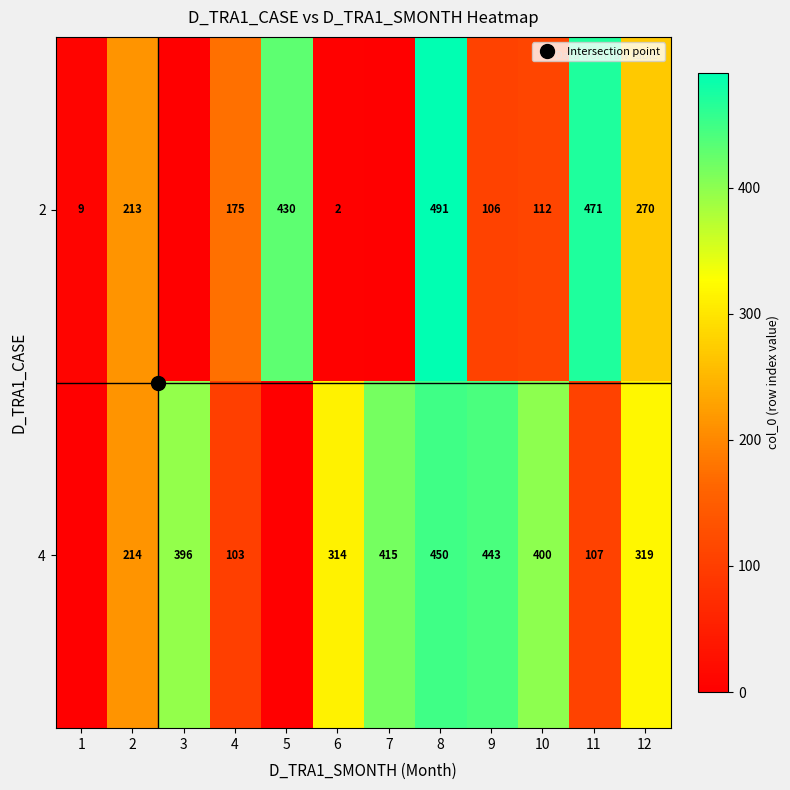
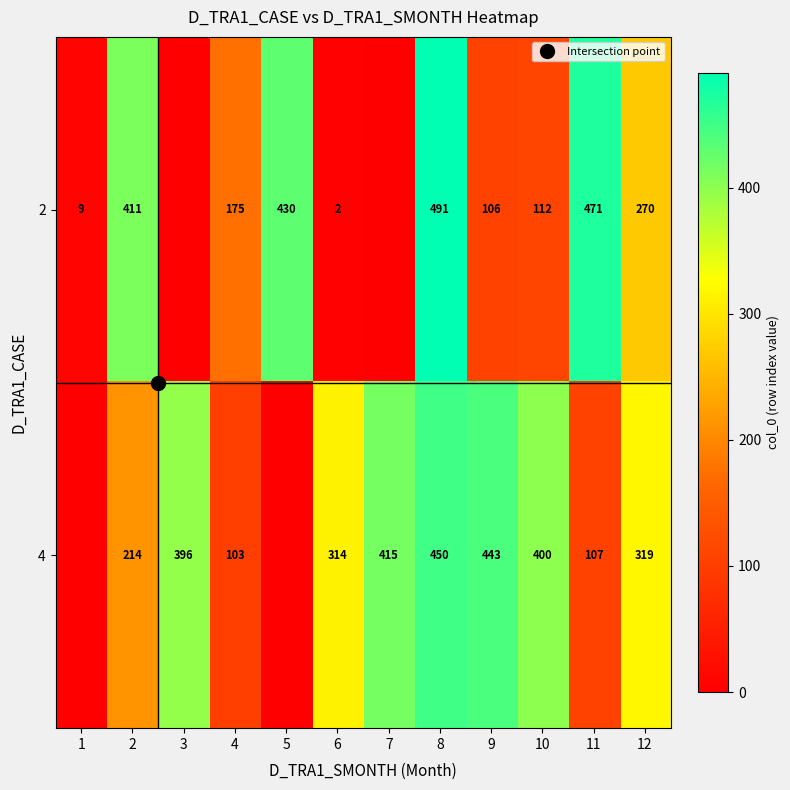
2, 2: 213 -> 411
